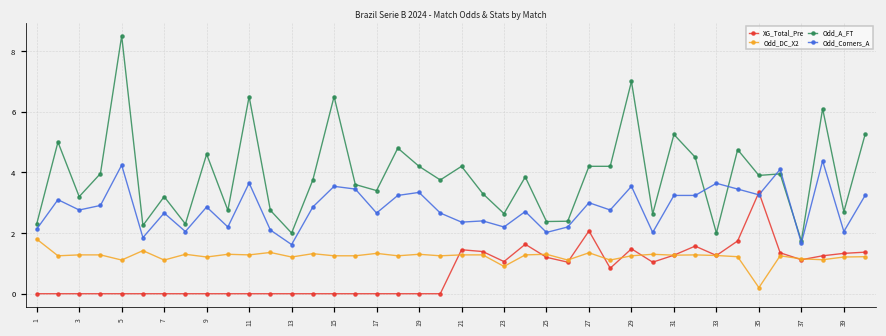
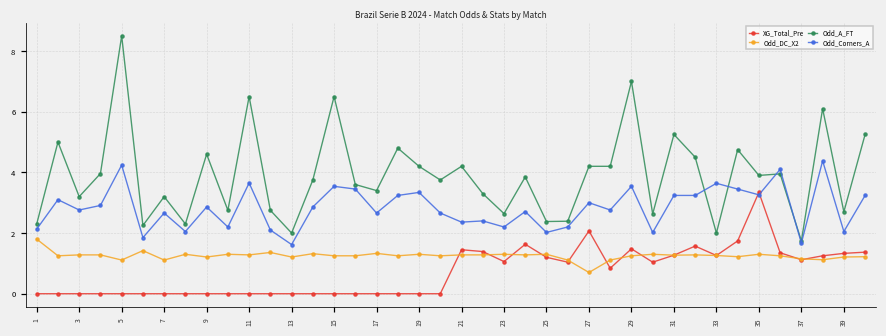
Odd_DC_X2, 23: 0.9 -> 1.3
Odd_DC_X2, 27: 1.4 -> 0.7
Odd_DC_X2, 35: 0.2 -> 1.3
